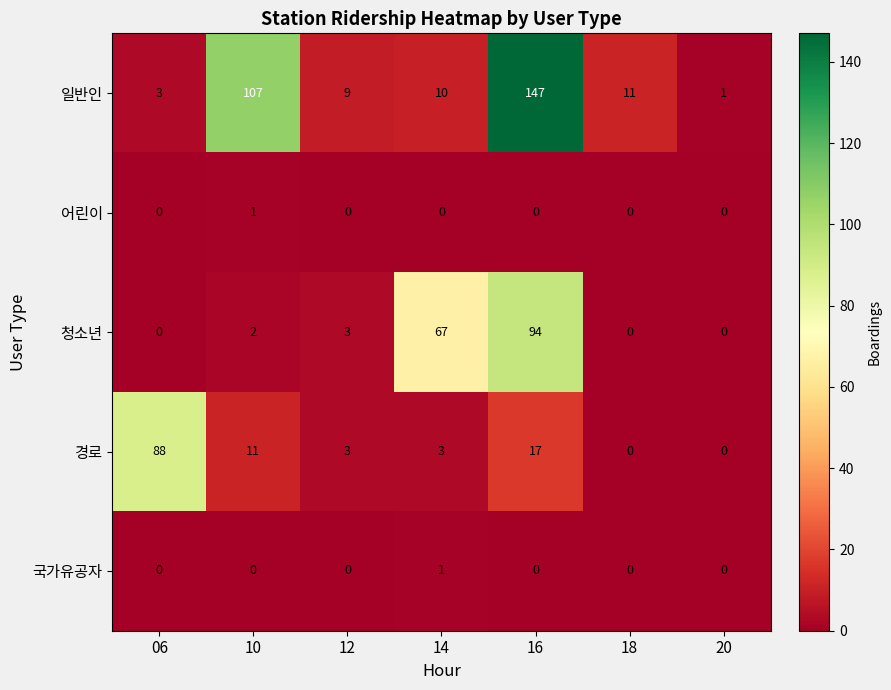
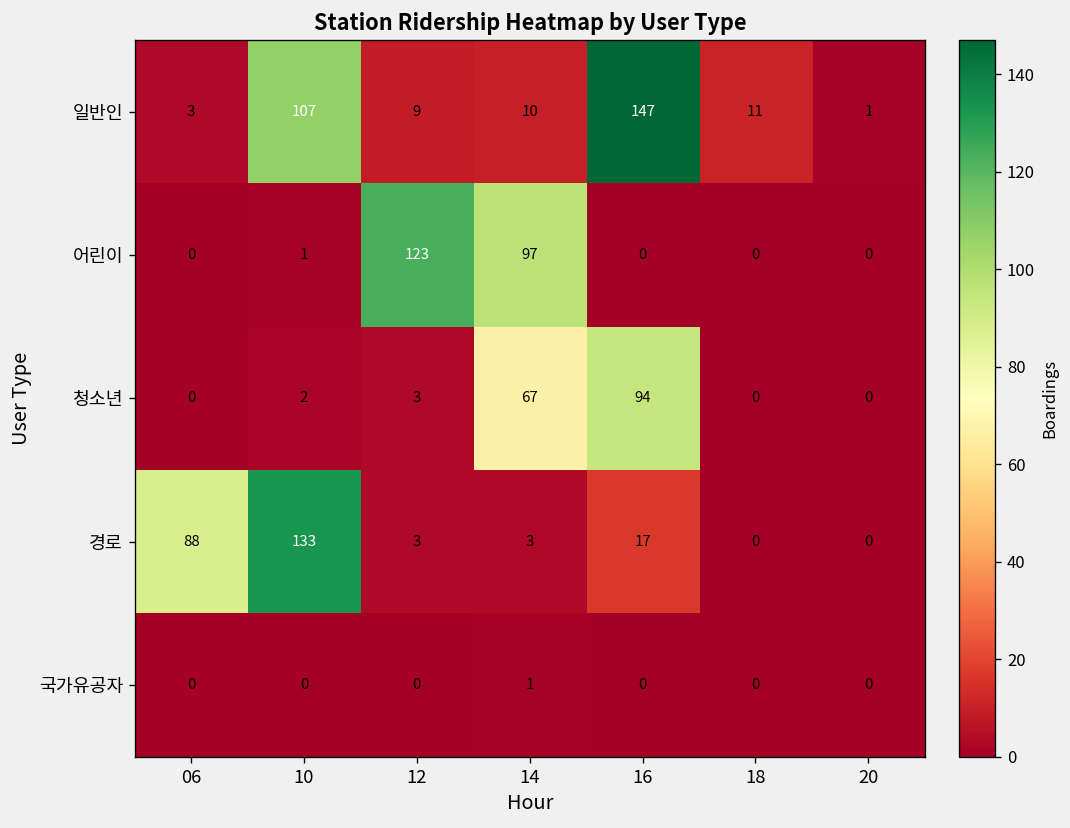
어린이, 12: 0 -> 123
어린이, 14: 0 -> 97
경로, 10: 11 -> 133
